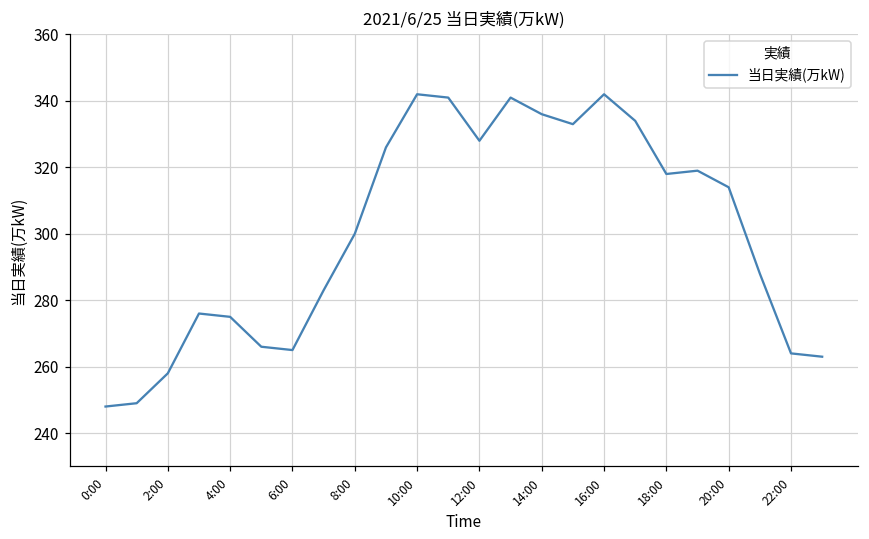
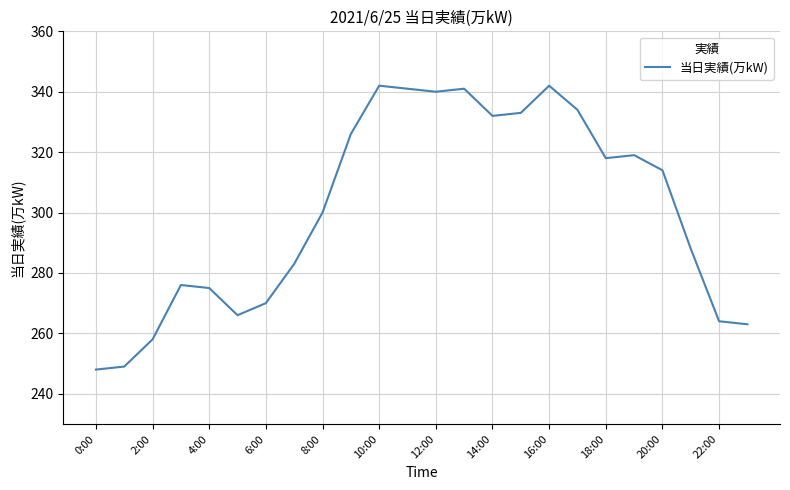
6:00: 265 -> 270
12:00: 328 -> 340
14:00: 336 -> 332
